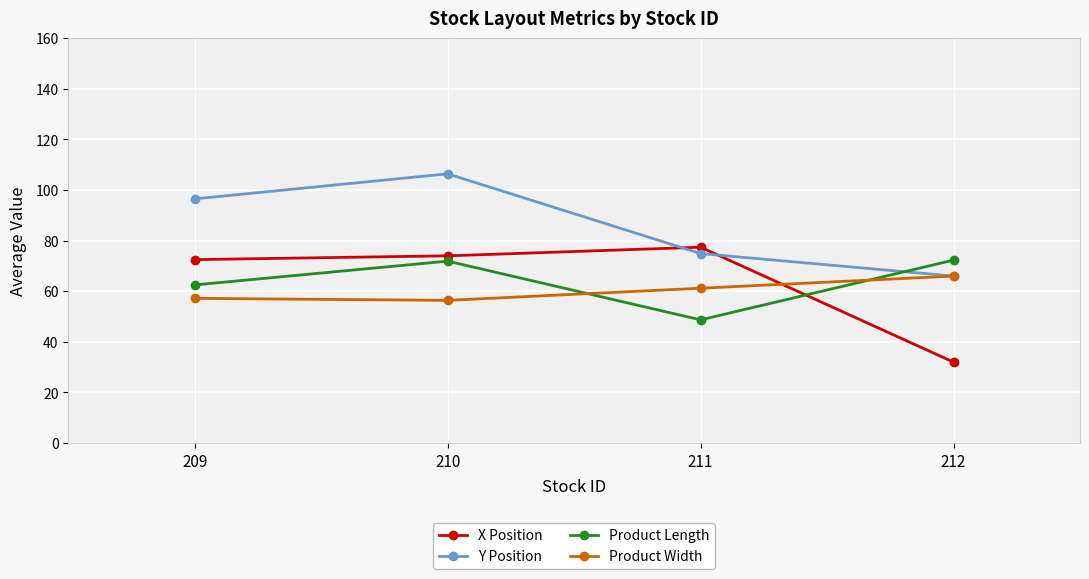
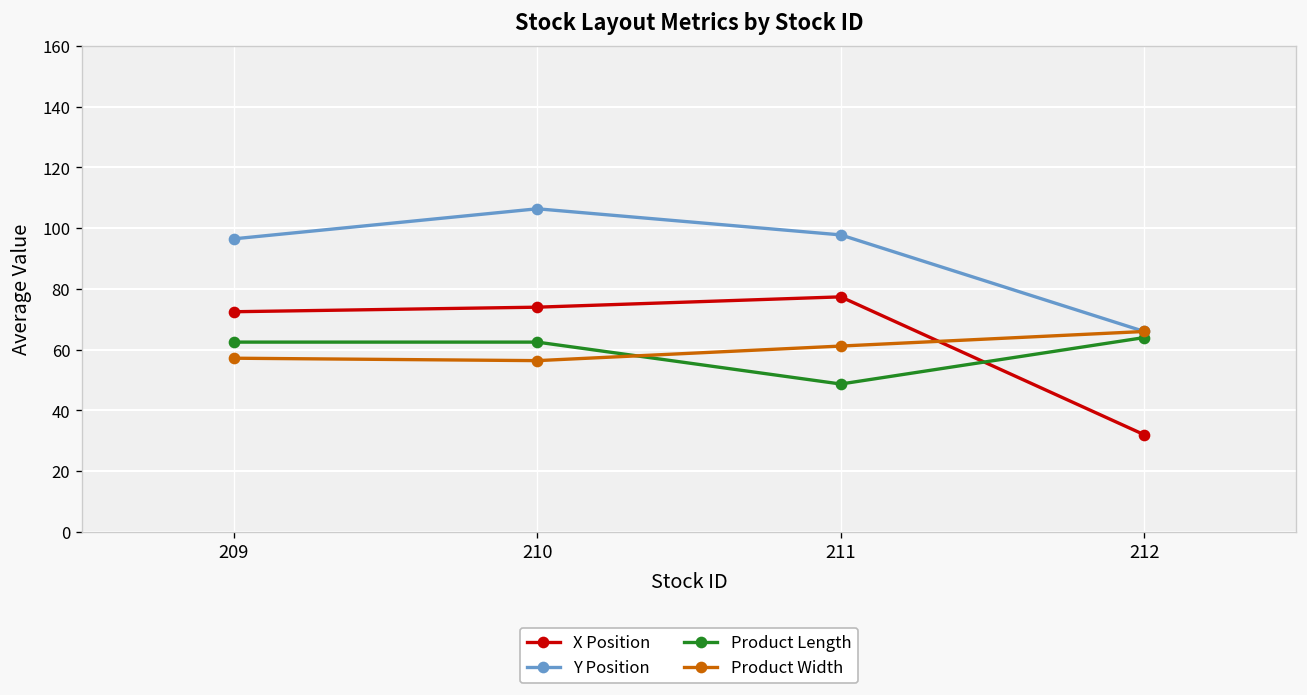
Product Length, 210: 72 -> 63
Y Position, 211: 75 -> 98
Product Length, 212: 72 -> 64
